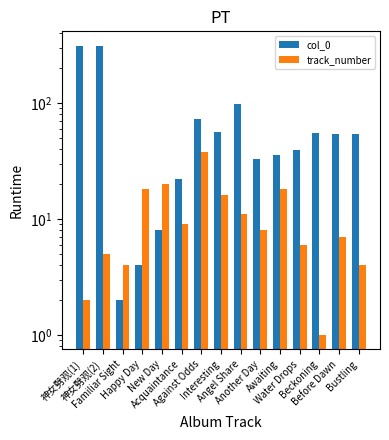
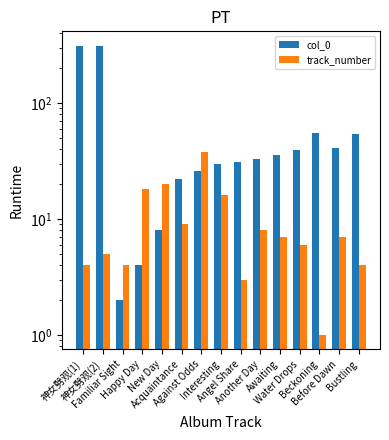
track_number, 神女劈观(1): 2 -> 4
col_0, Against Odds: 70 -> 26
col_0, Interesting: 60 -> 30
col_0, Angel Share: 100 -> 31
track_number, Angel Share: 11 -> 3
track_number, Awaiting: 18 -> 7
col_0, Before Dawn: 50 -> 41
